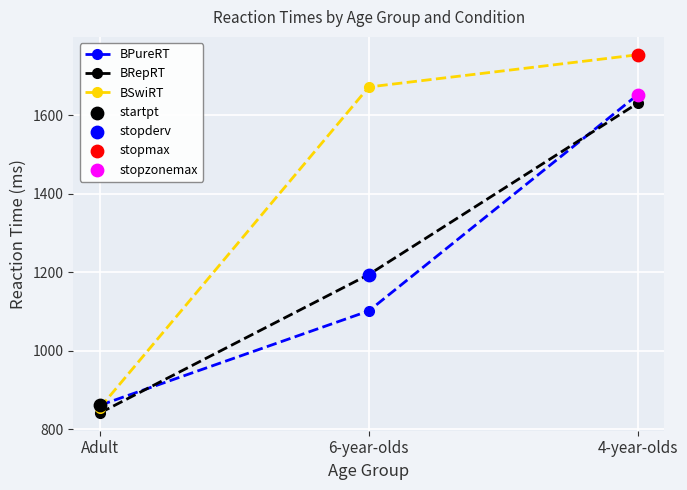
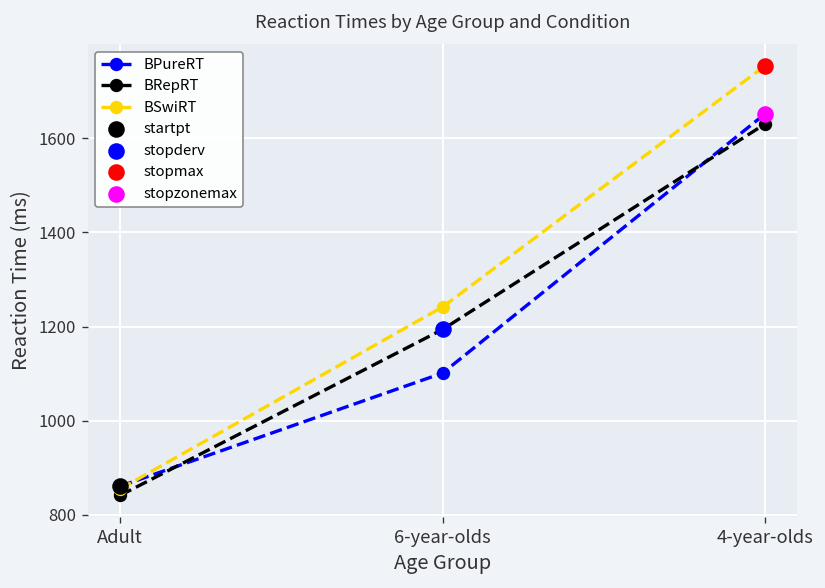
BSwiRT, 6-year-olds: 1670 -> 1240
